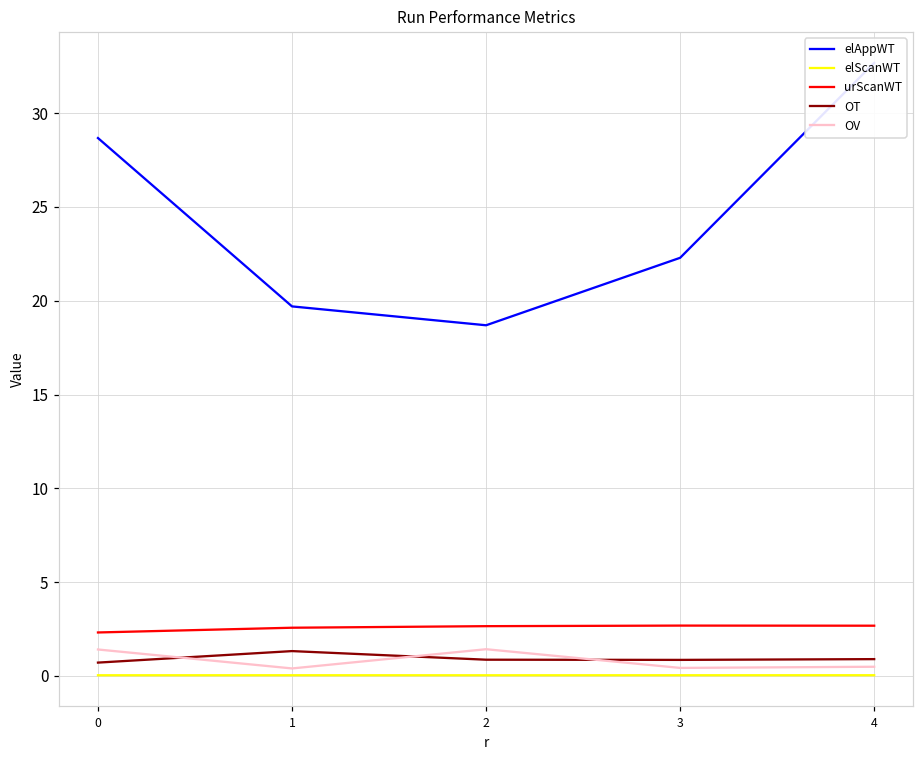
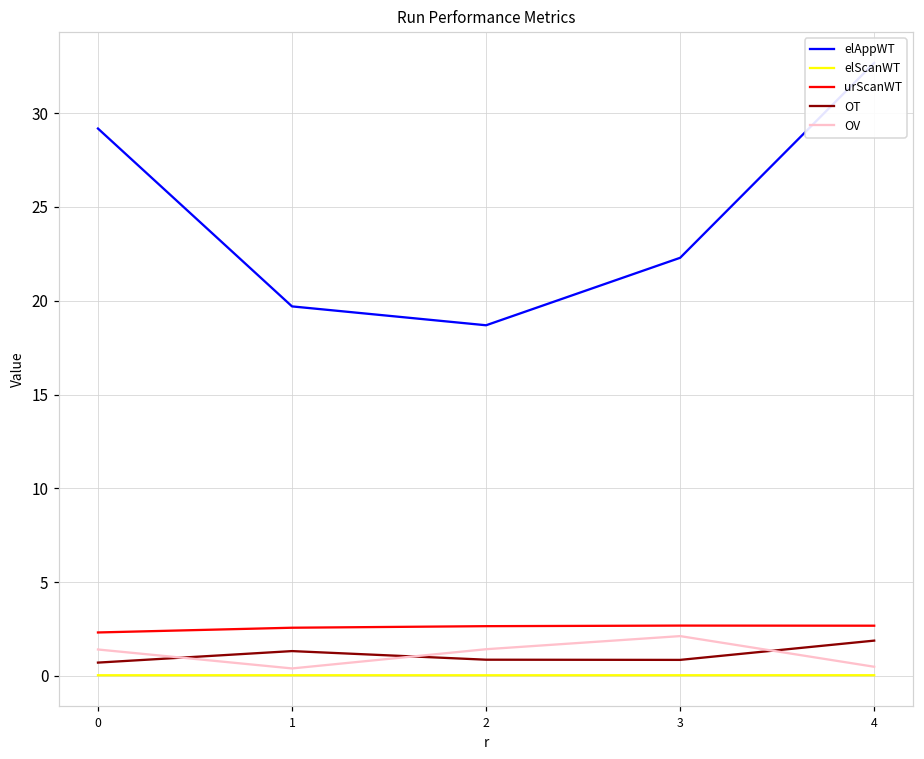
elAppWT, 0: 28.7 -> 29.2
OV, 3: 0.4 -> 2.1
OT, 4: 0.9 -> 1.9
